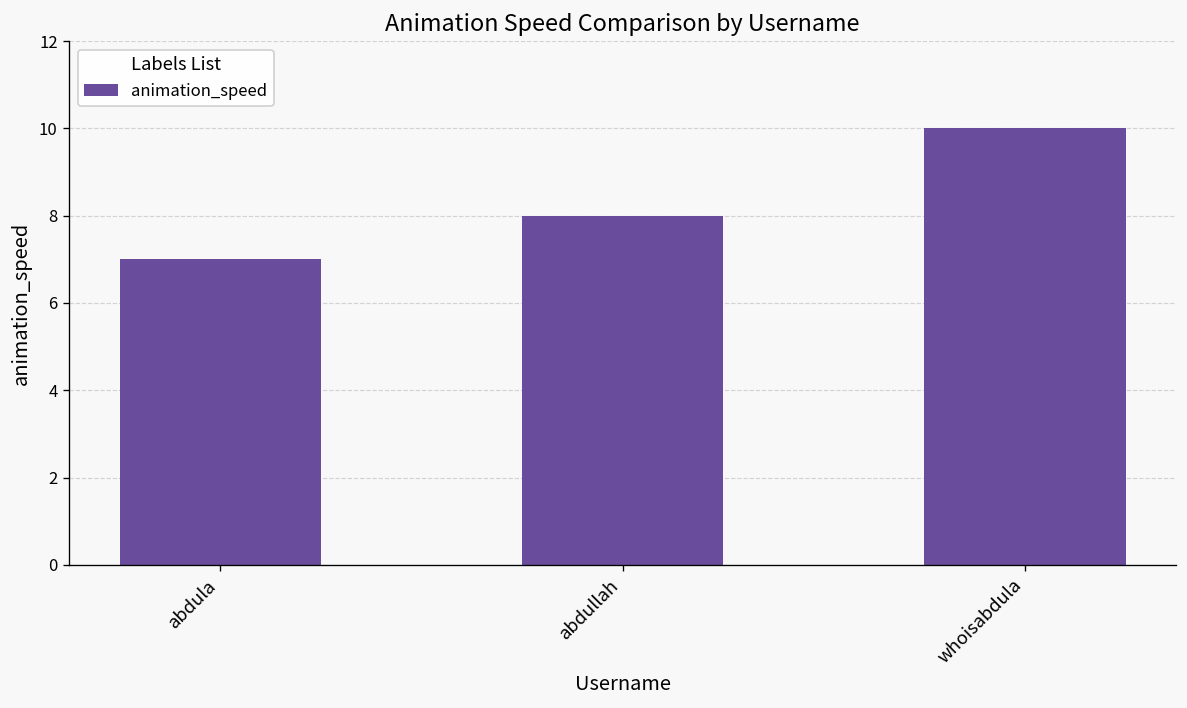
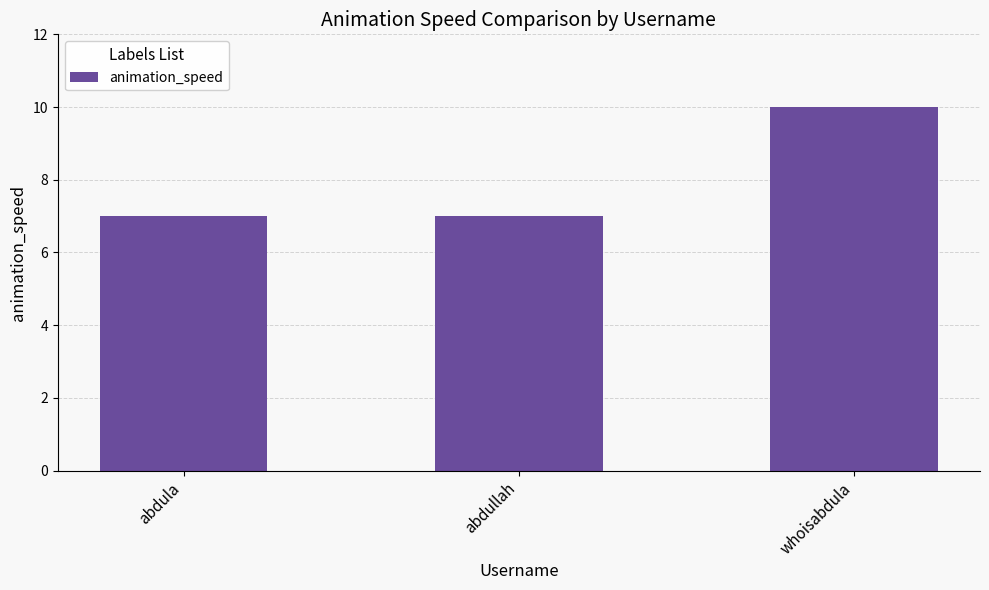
abdullah: 8 -> 7
